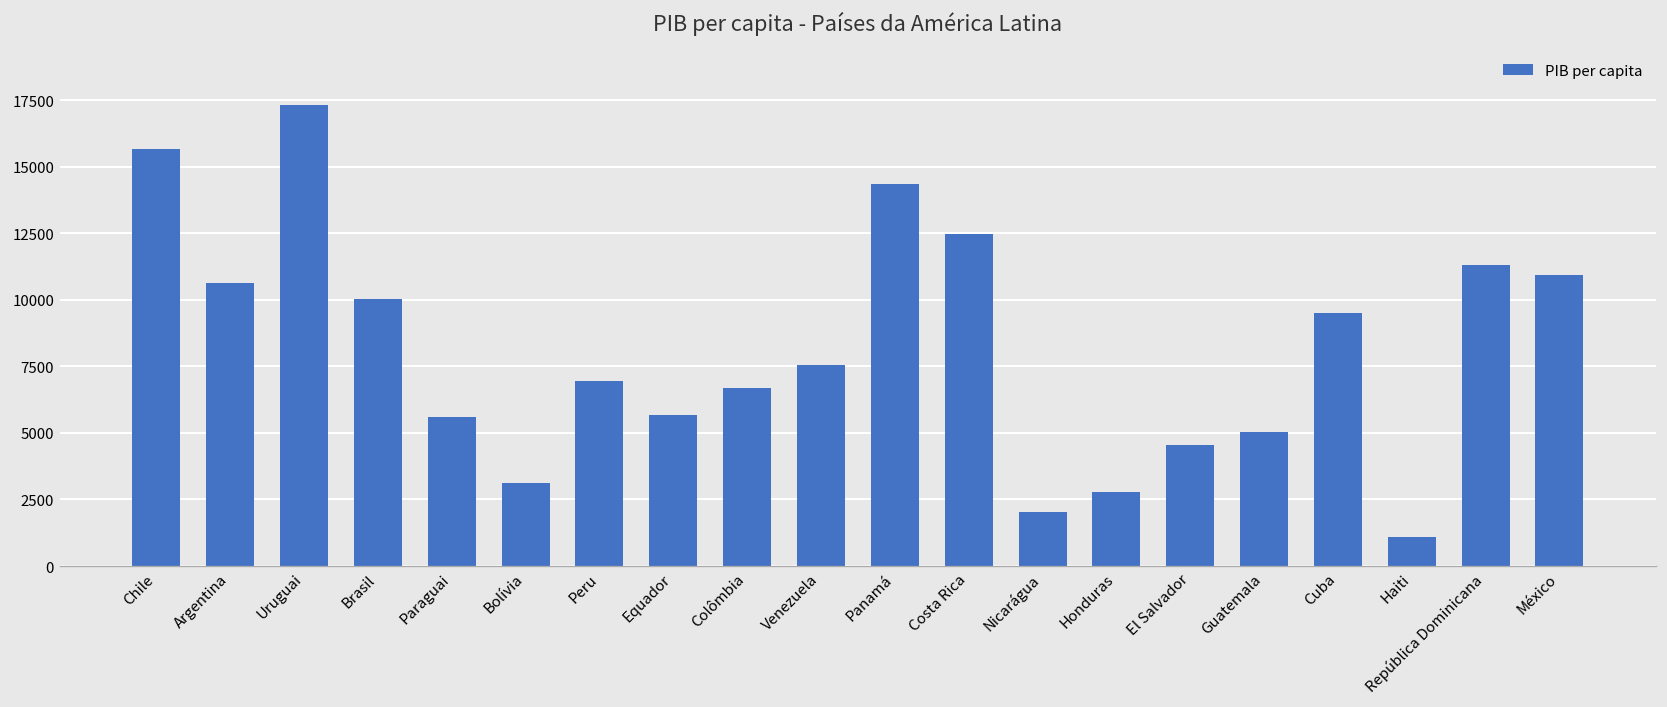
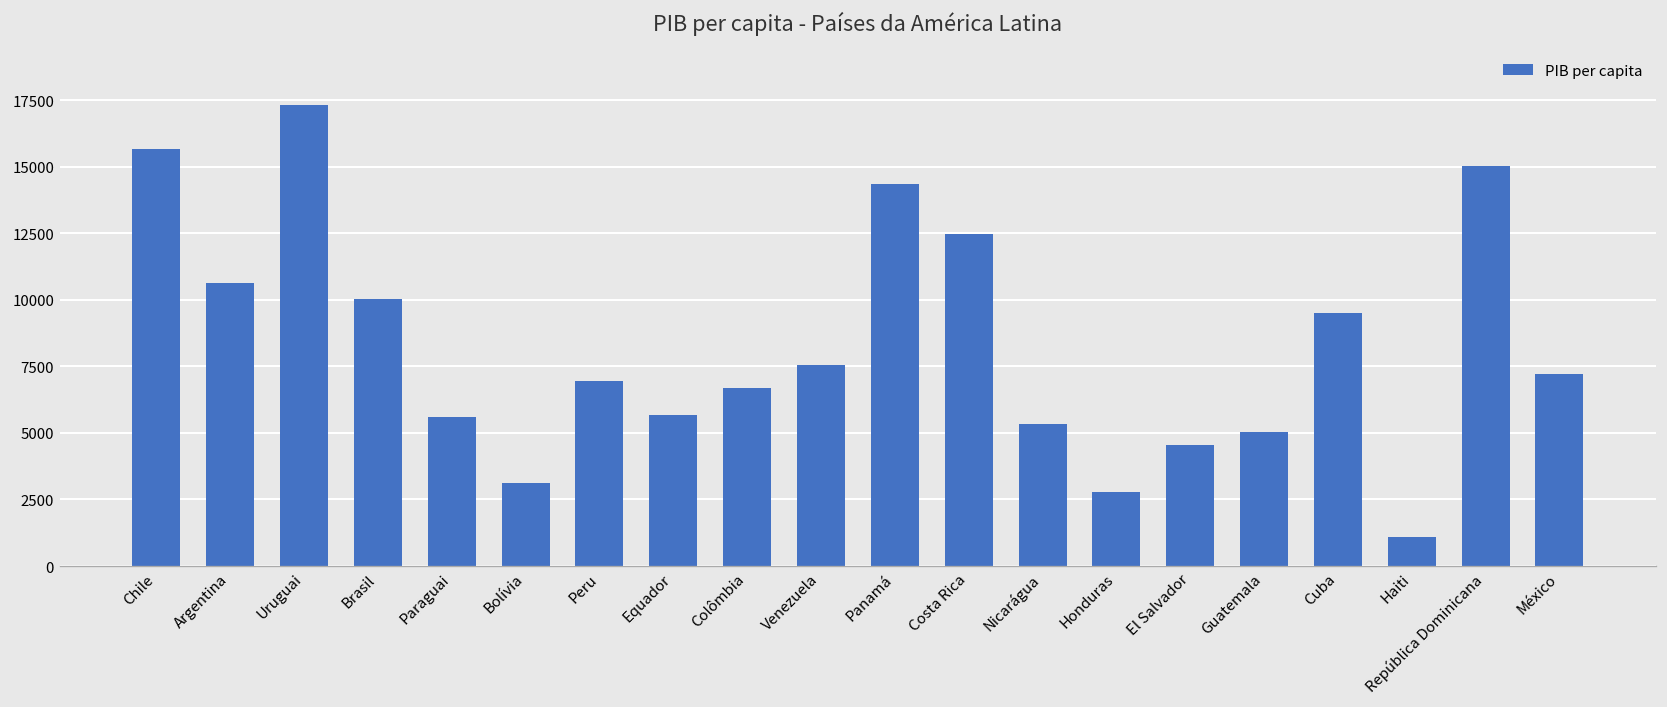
Nicarágua: 2000 -> 5400
República Dominicana: 11300 -> 15000
México: 10900 -> 7200
